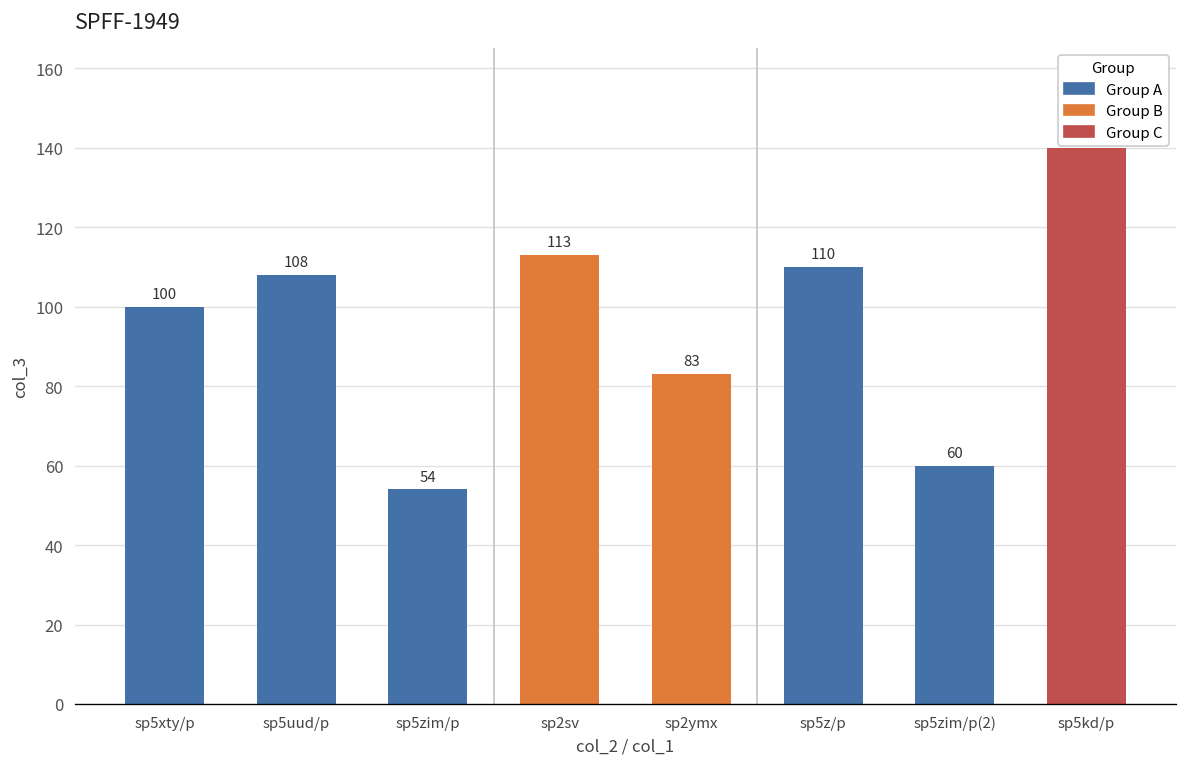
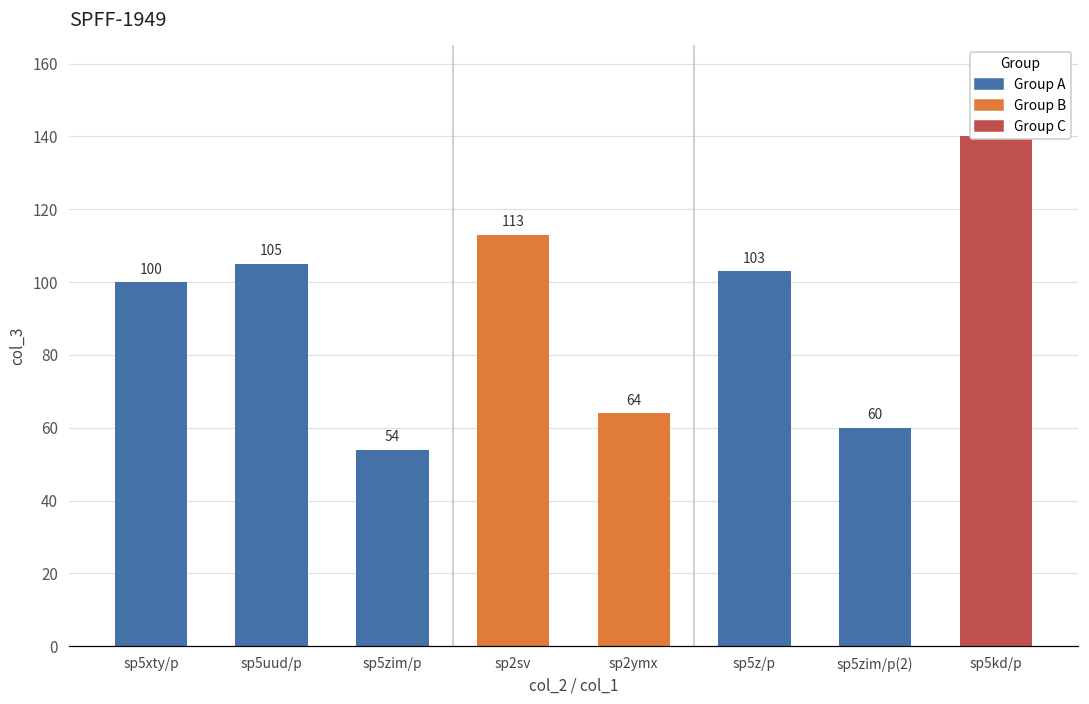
sp5uud/p: 108 -> 105
sp2ymx: 83 -> 64
sp5z/p: 110 -> 103
